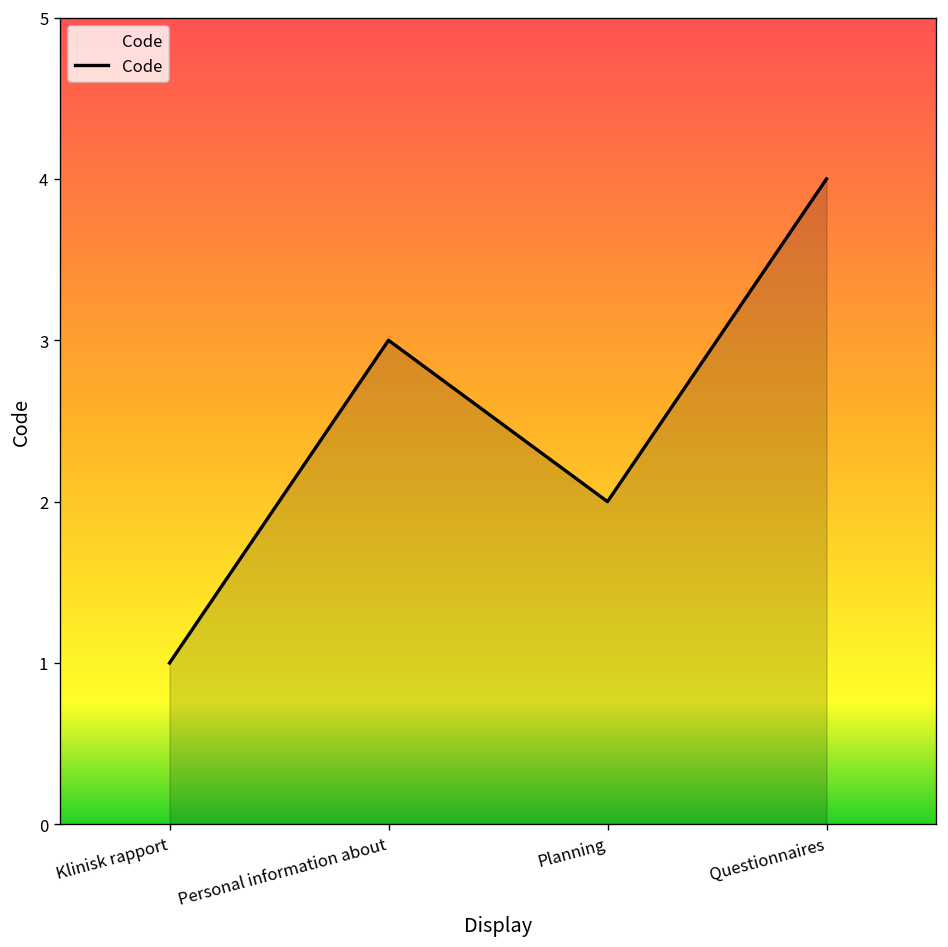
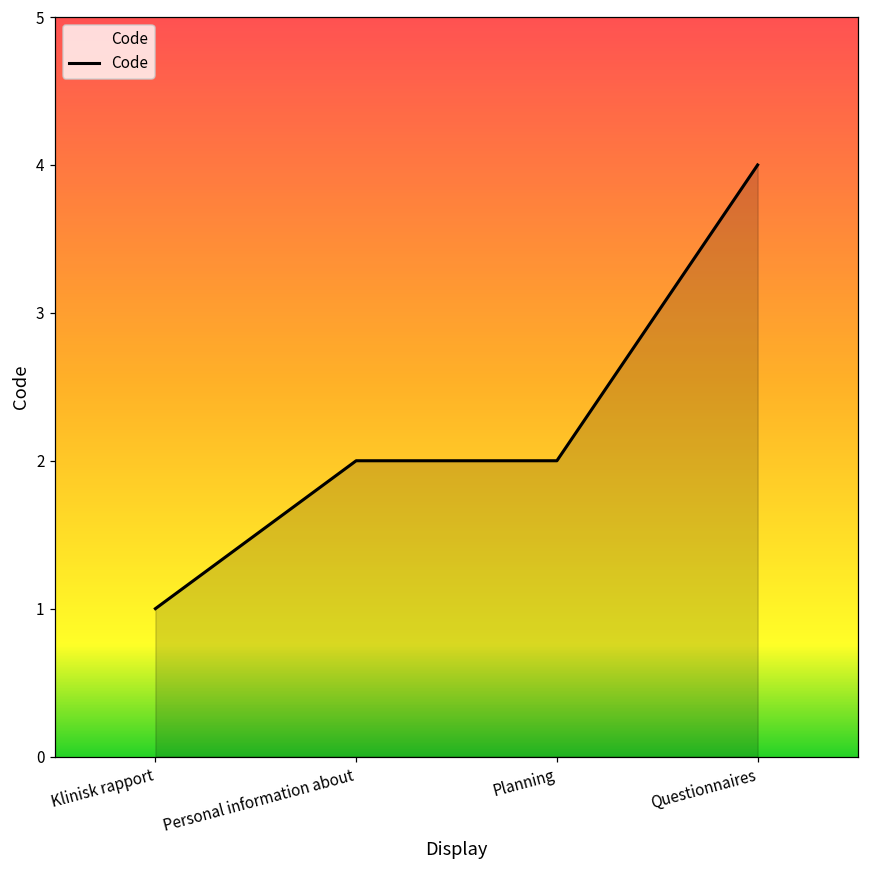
Personal information about: 3 -> 2
